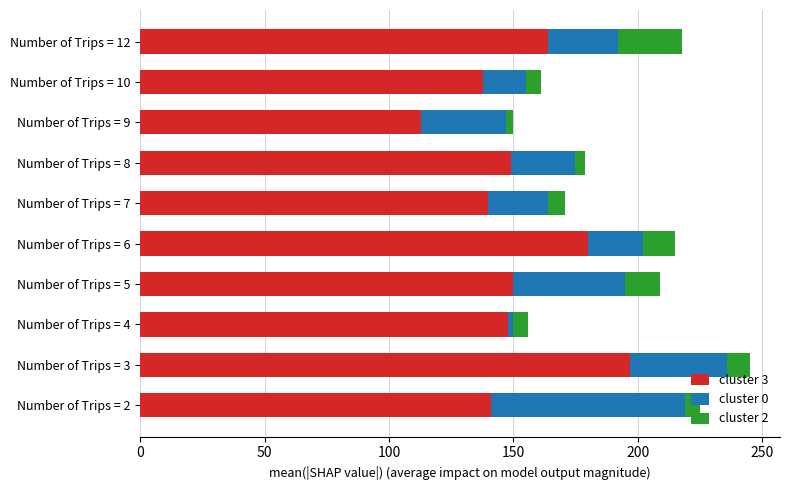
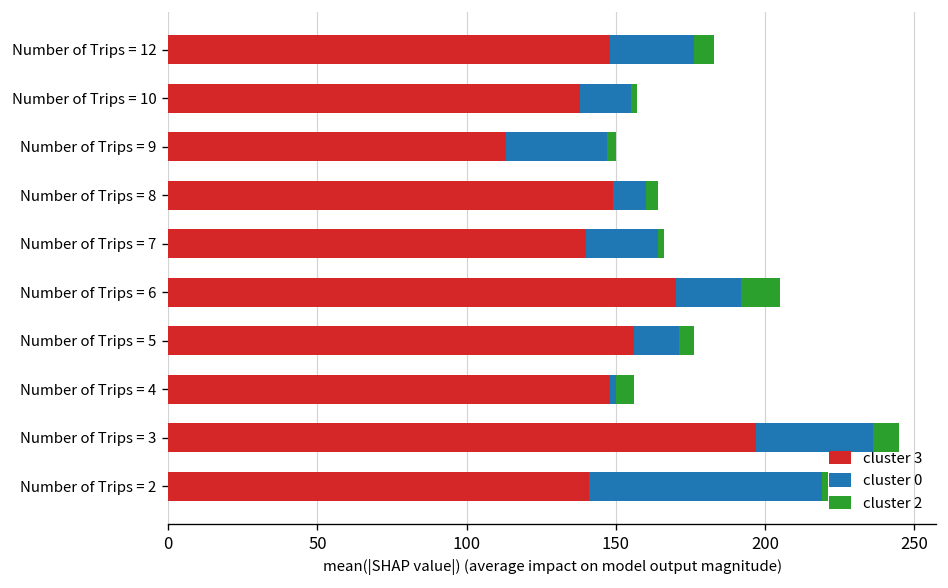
cluster 3, Number of Trips = 12: 164 -> 148
cluster 2, Number of Trips = 12: 26 -> 7
cluster 2, Number of Trips = 10: 6 -> 2
cluster 0, Number of Trips = 8: 26 -> 11
cluster 2, Number of Trips = 7: 7 -> 2
cluster 3, Number of Trips = 6: 180 -> 170
cluster 3, Number of Trips = 5: 150 -> 156
cluster 0, Number of Trips = 5: 45 -> 15
cluster 2, Number of Trips = 5: 14 -> 5
cluster 2, Number of Trips = 2: 6 -> 2
